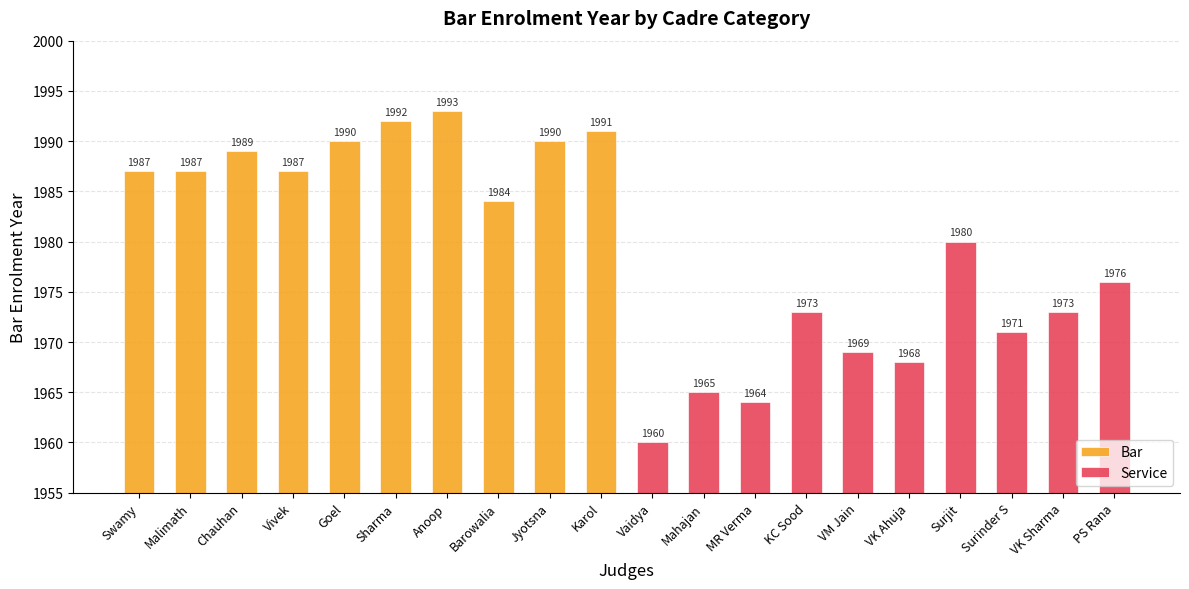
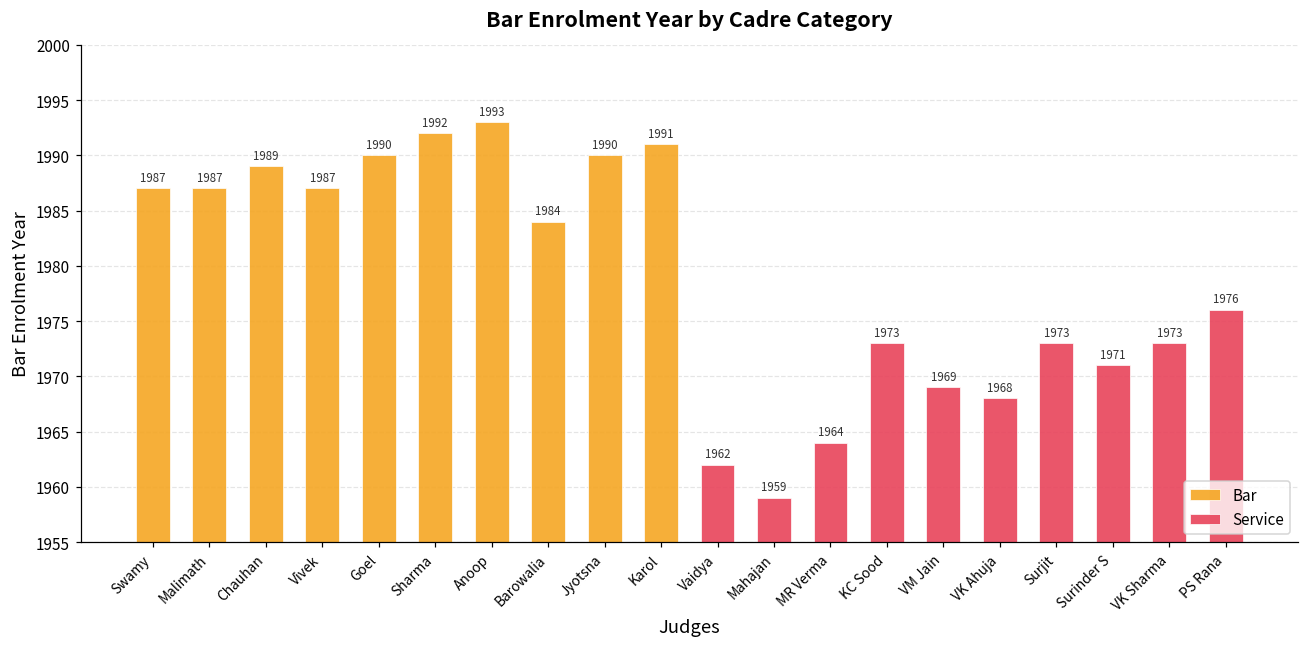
Service, Vaidya: 1960 -> 1962
Service, Mahajan: 1965 -> 1959
Service, Surjit: 1980 -> 1973
